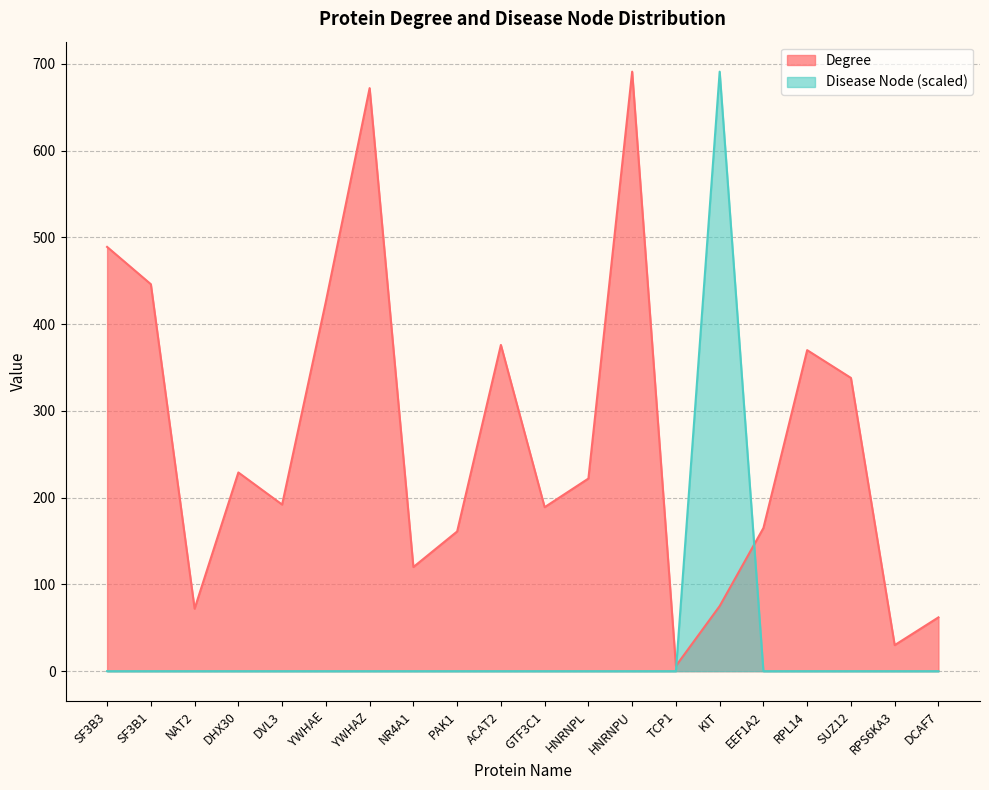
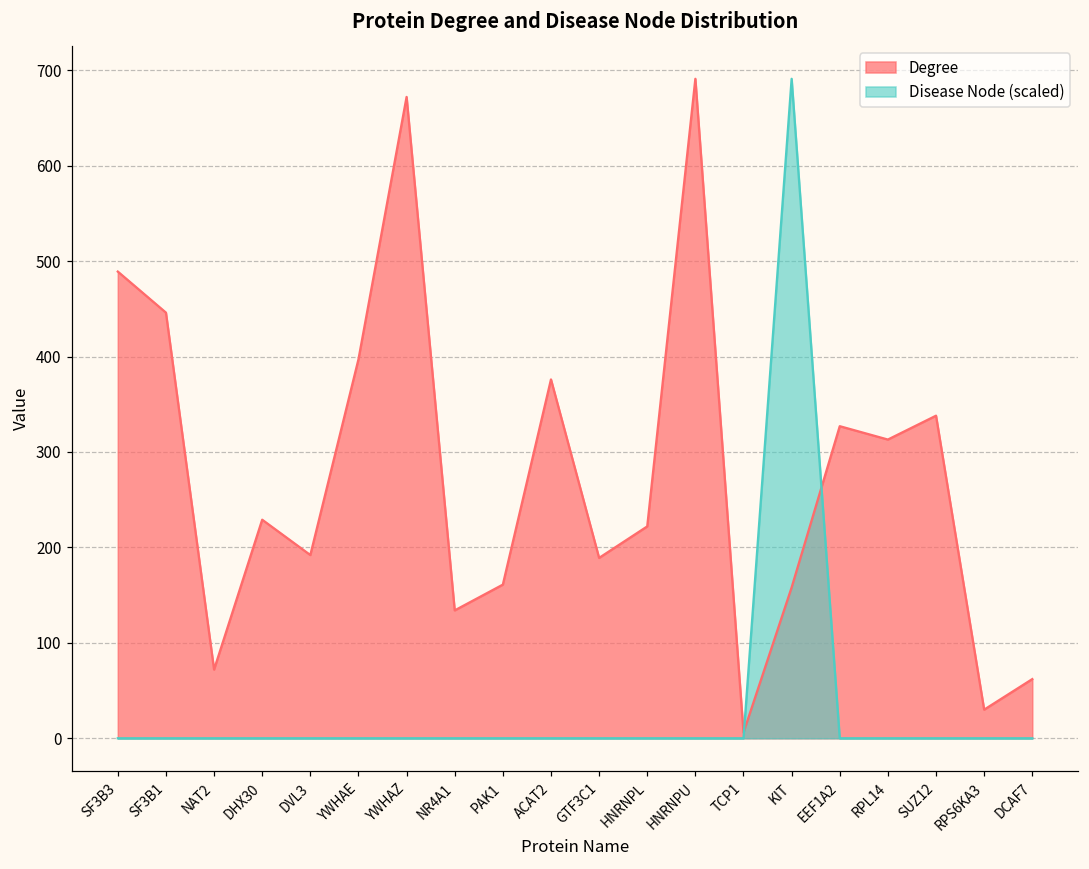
Degree, YWHAE: 430 -> 400
Degree, NR4A1: 120 -> 130
Degree, KIT: 80 -> 160
Degree, EEF1A2: 170 -> 330
Degree, RPL14: 370 -> 310
